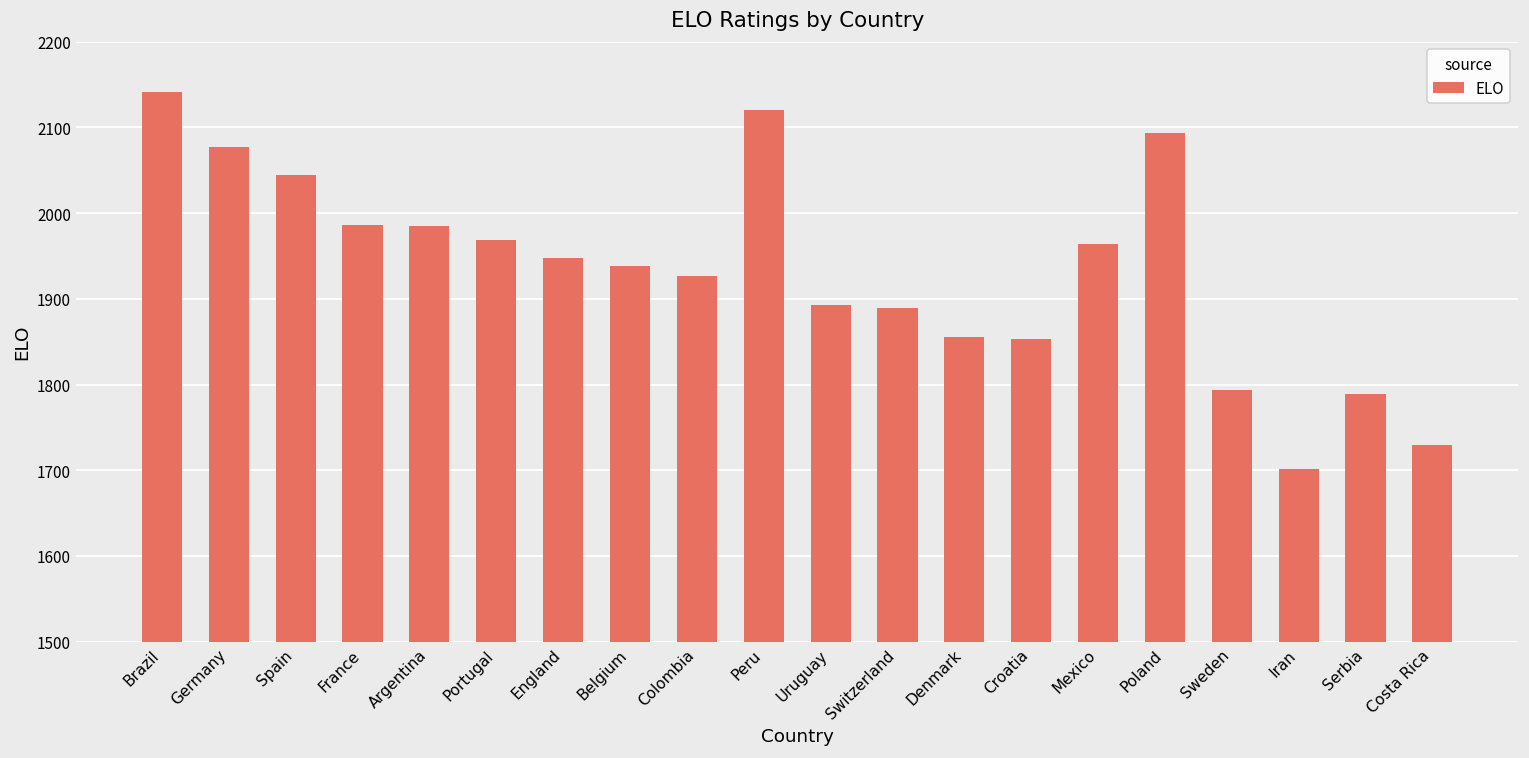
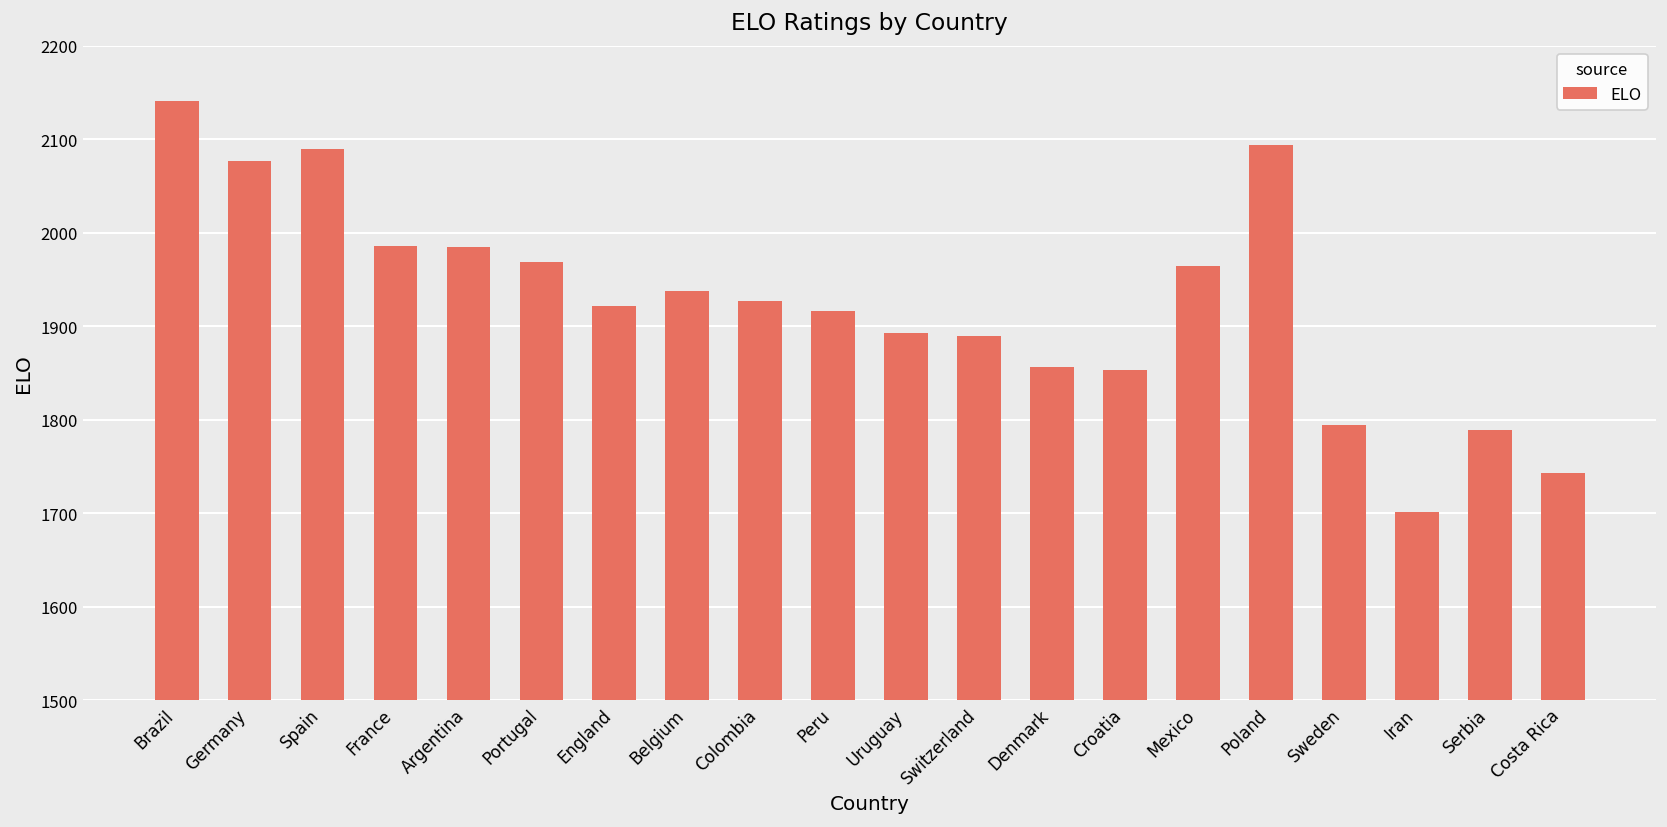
Spain: 2040 -> 2090
England: 1950 -> 1920
Peru: 2120 -> 1920
Costa Rica: 1730 -> 1740
